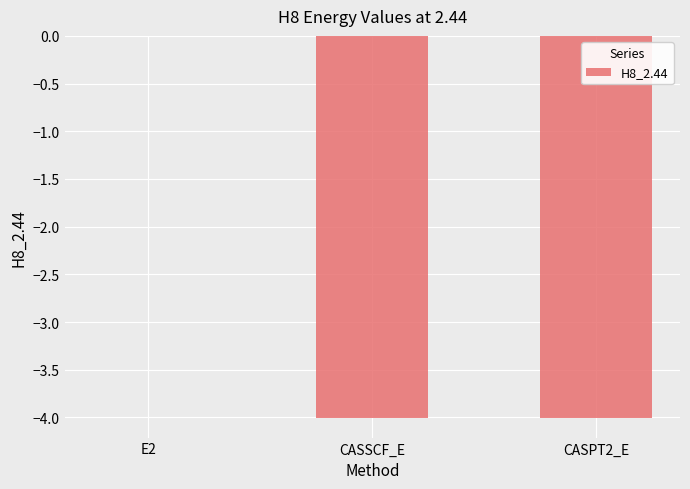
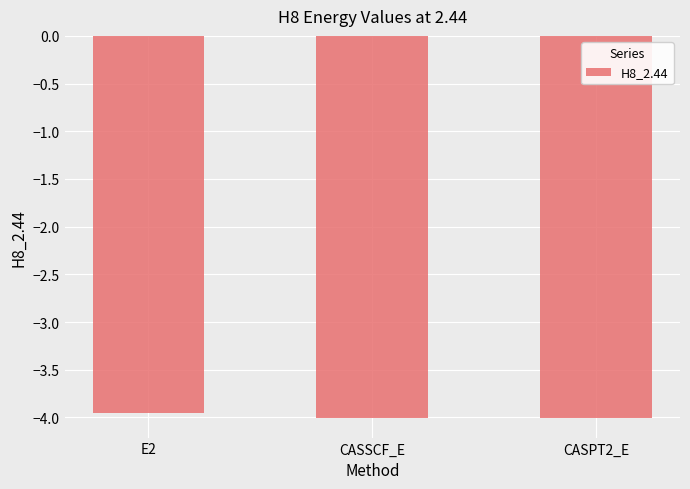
E2: 0.0 -> -4.0
